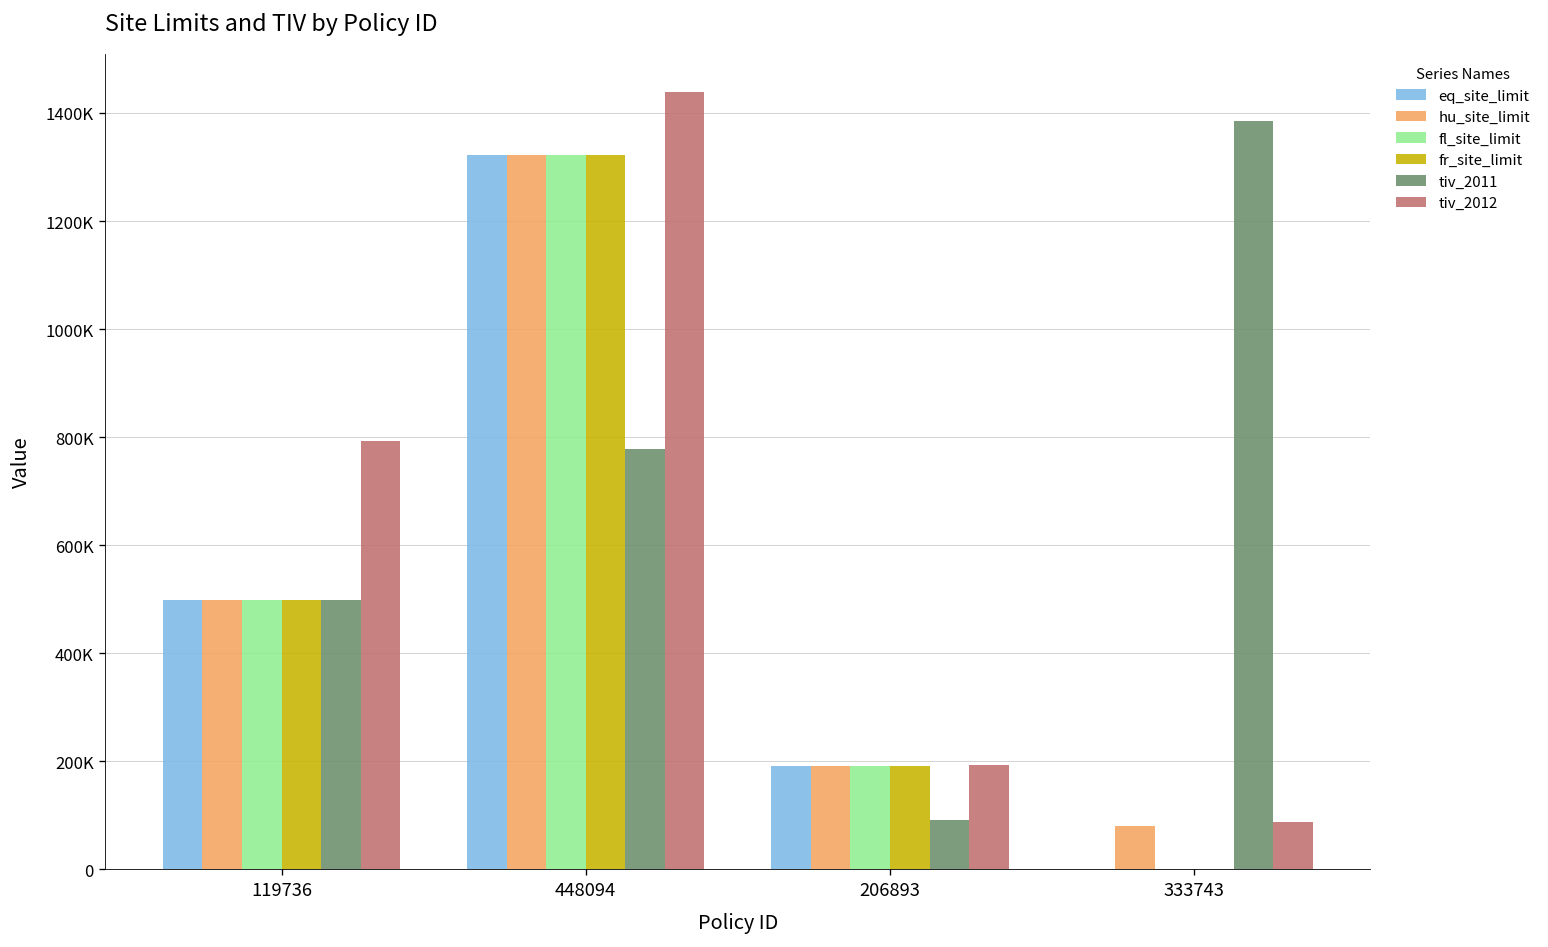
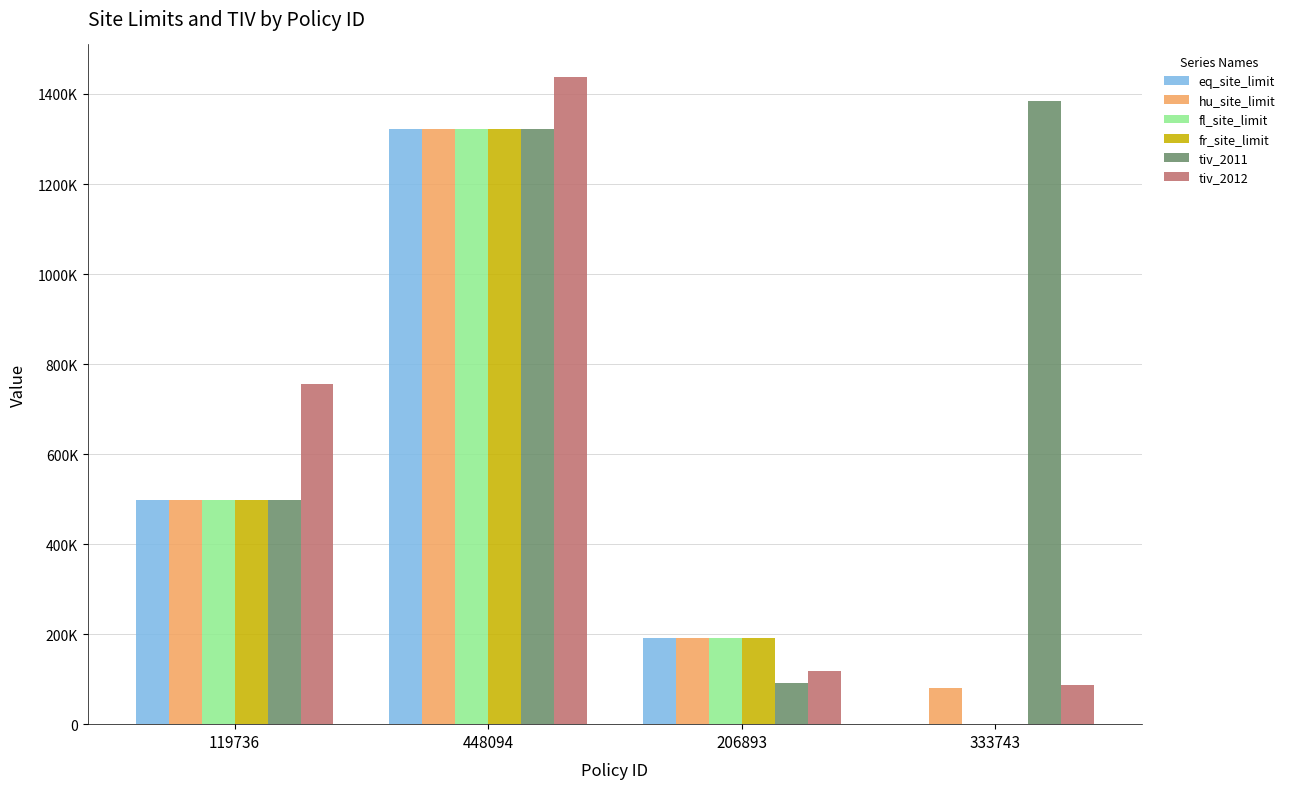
tiv_2012, 119736: 790000 -> 750000
tiv_2011, 448094: 780000 -> 1320000
tiv_2012, 206893: 190000 -> 120000
